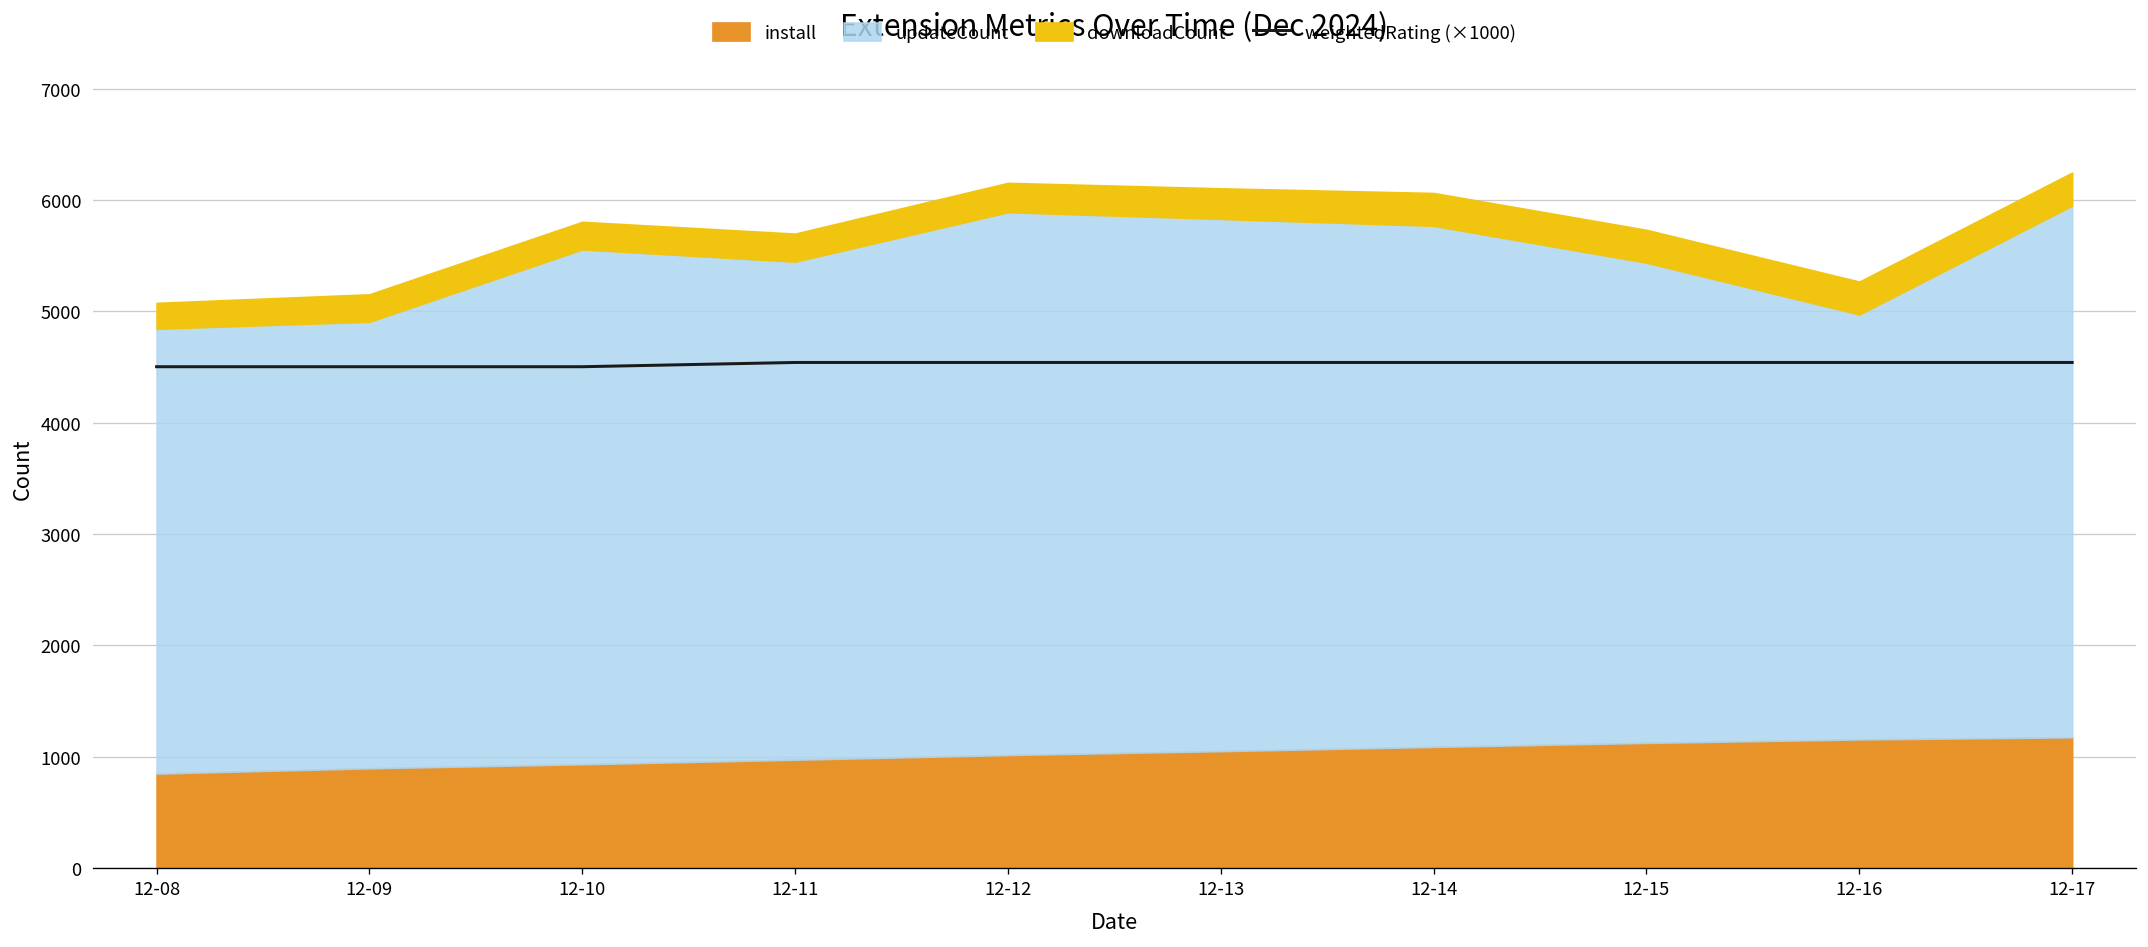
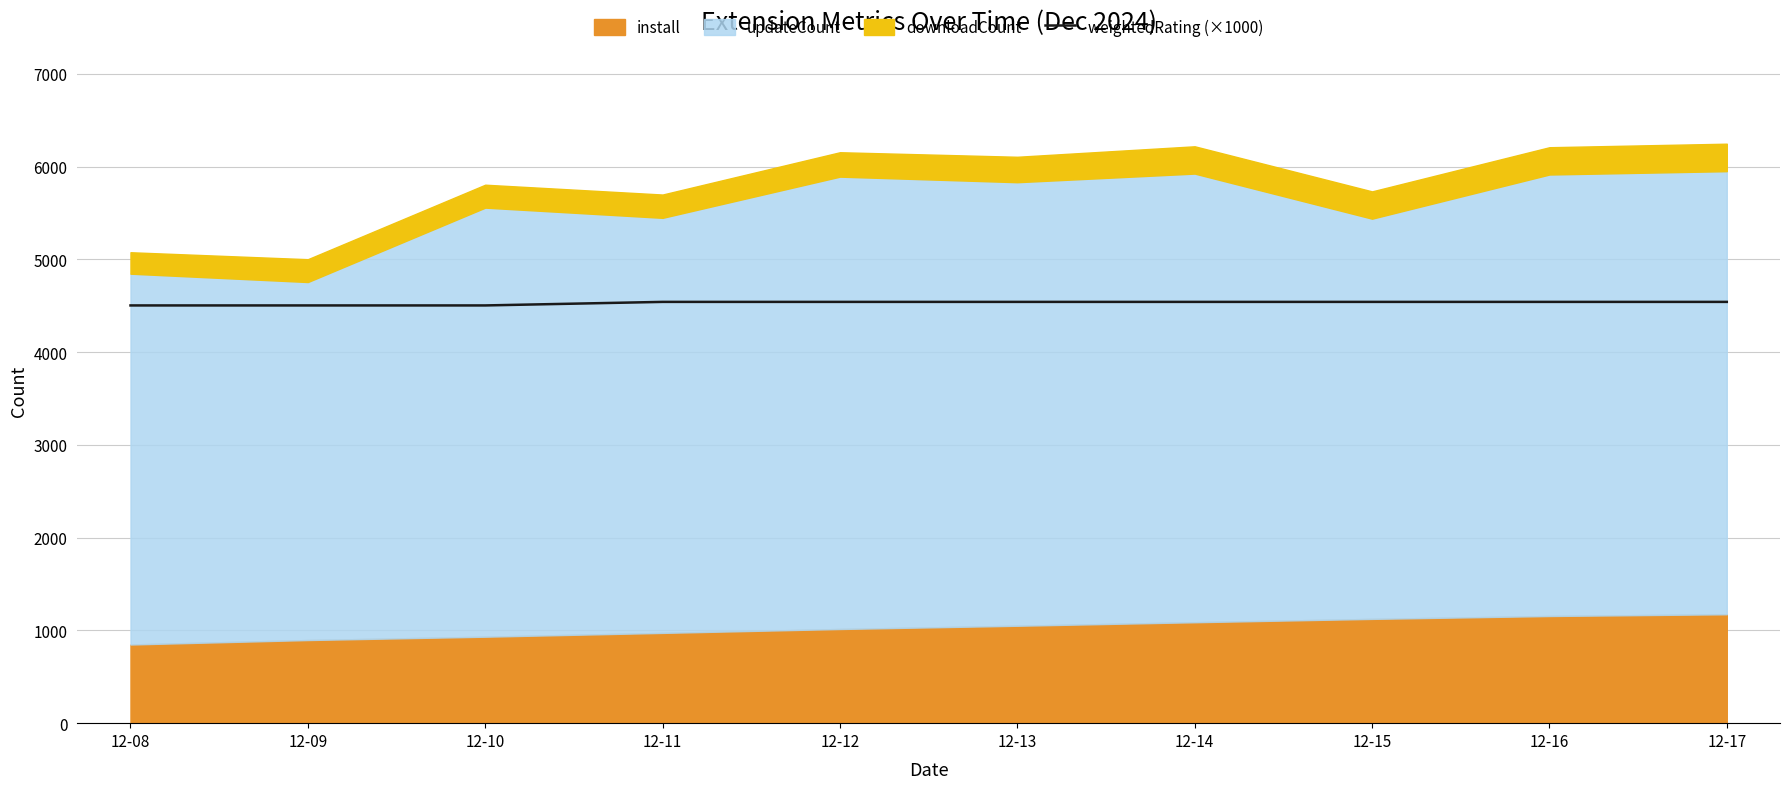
updateCount, 12-09: 4000 -> 3900
updateCount, 12-14: 4700 -> 4800
updateCount, 12-16: 3800 -> 4800
